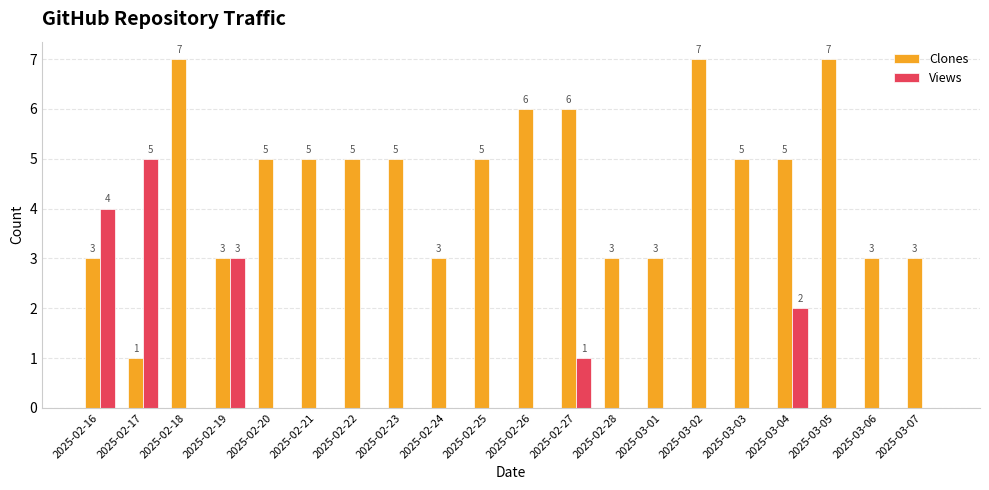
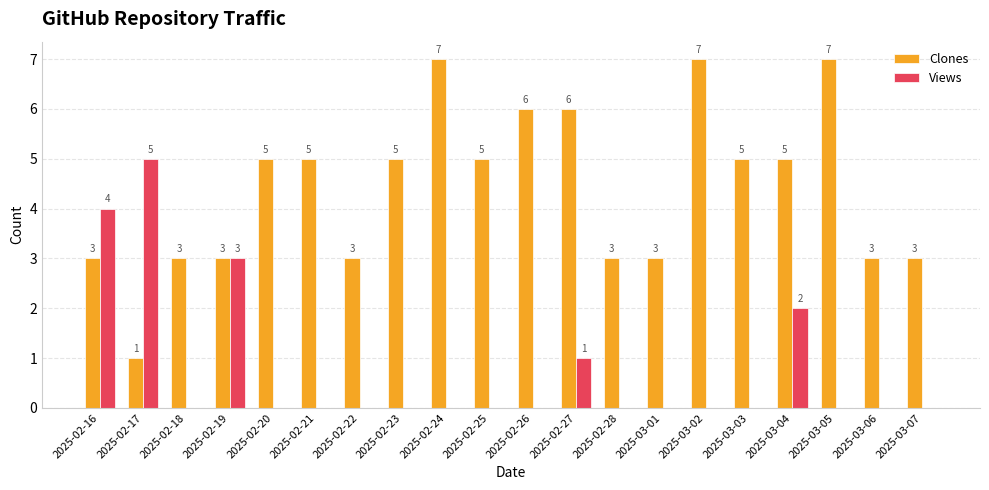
Clones, 2025-02-18: 7 -> 3
Clones, 2025-02-22: 5 -> 3
Clones, 2025-02-24: 3 -> 7
